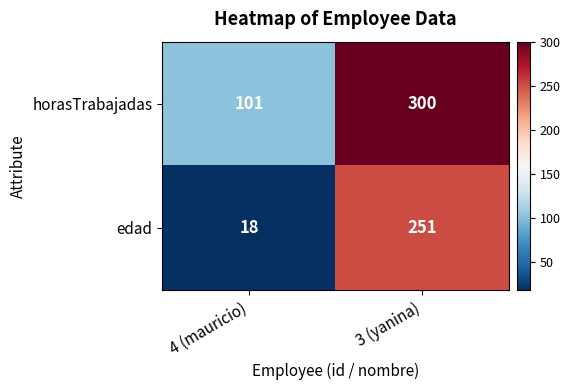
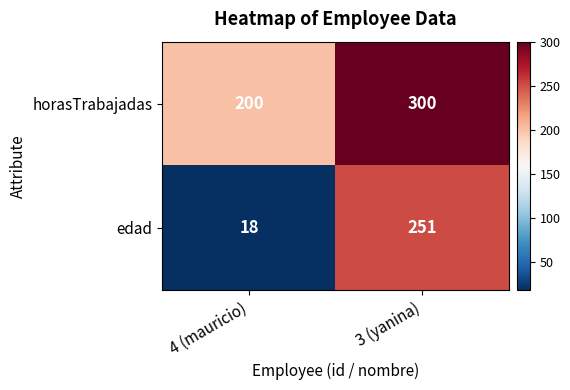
horasTrabajadas, 4 (mauricio): 101 -> 200
